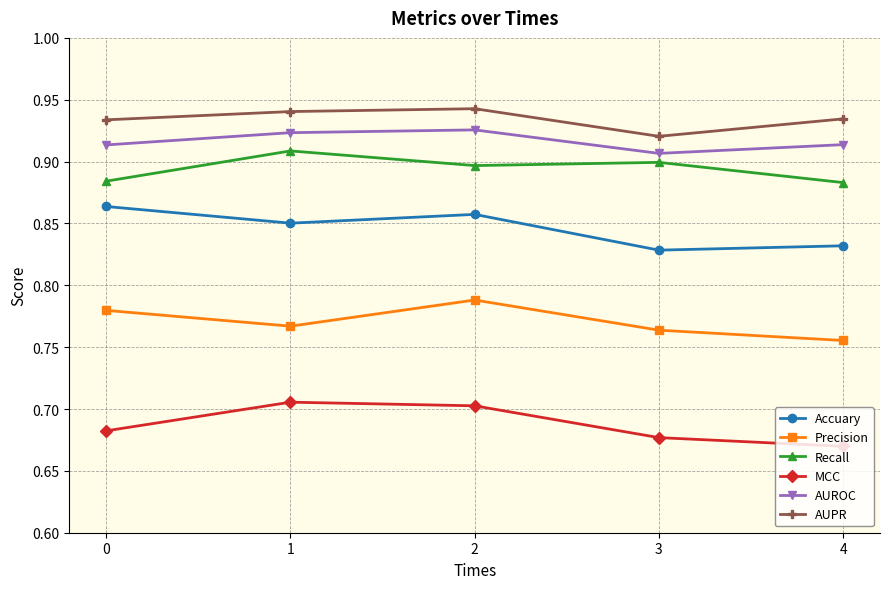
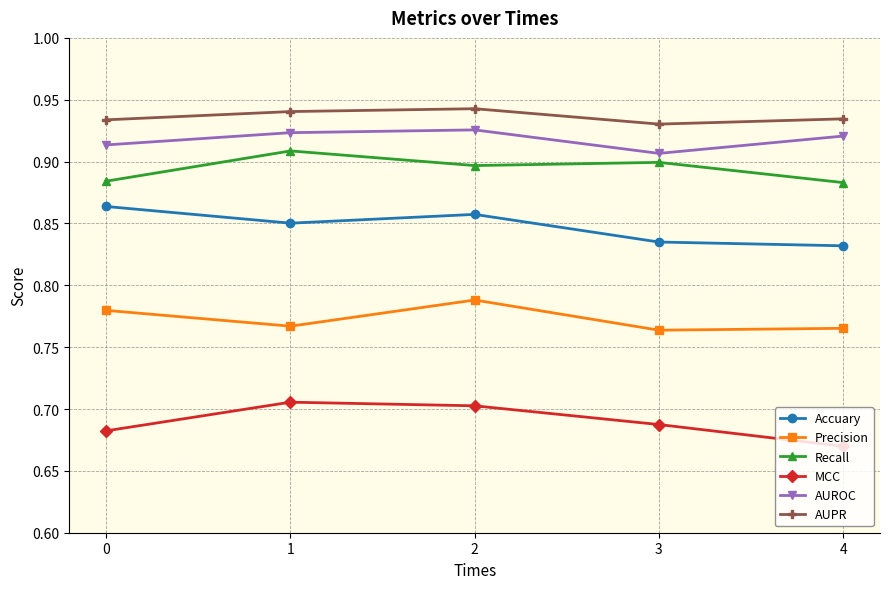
Accuary, 3: 0.828 -> 0.835
MCC, 3: 0.677 -> 0.687
AUPR, 3: 0.920 -> 0.930
Precision, 4: 0.755 -> 0.765
AUROC, 4: 0.914 -> 0.921
